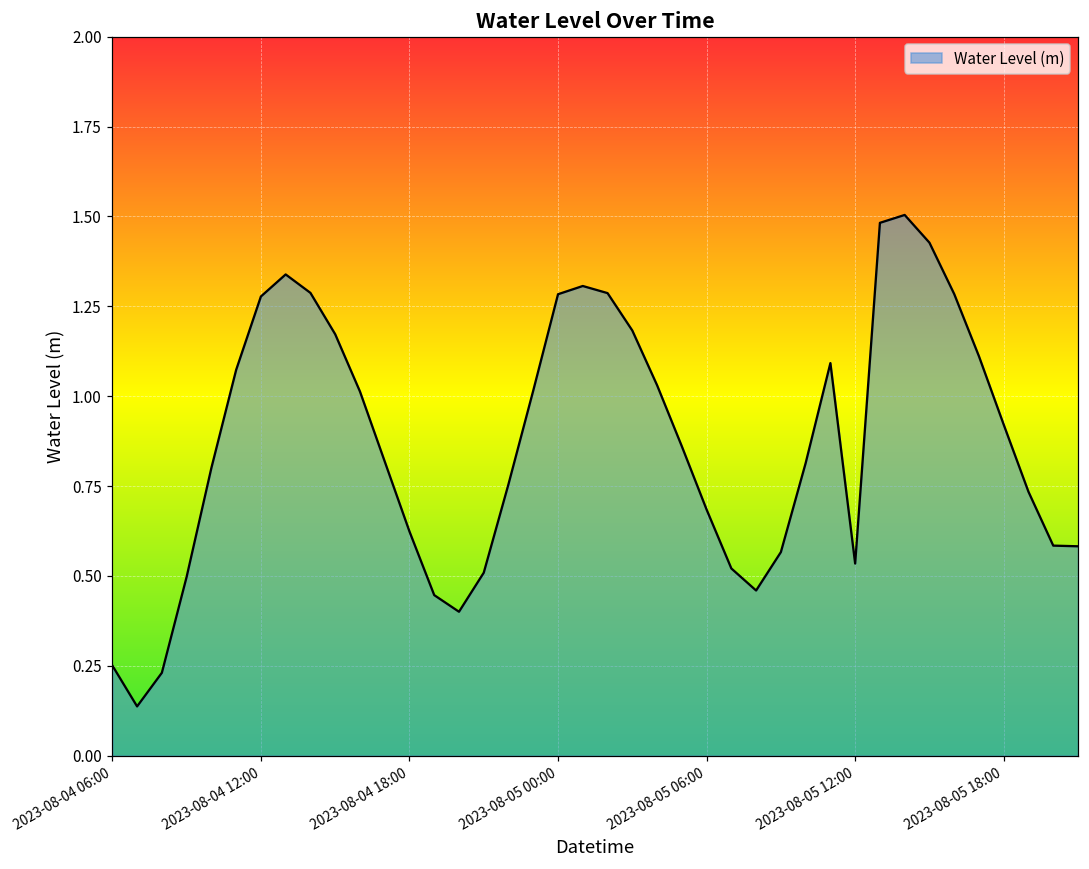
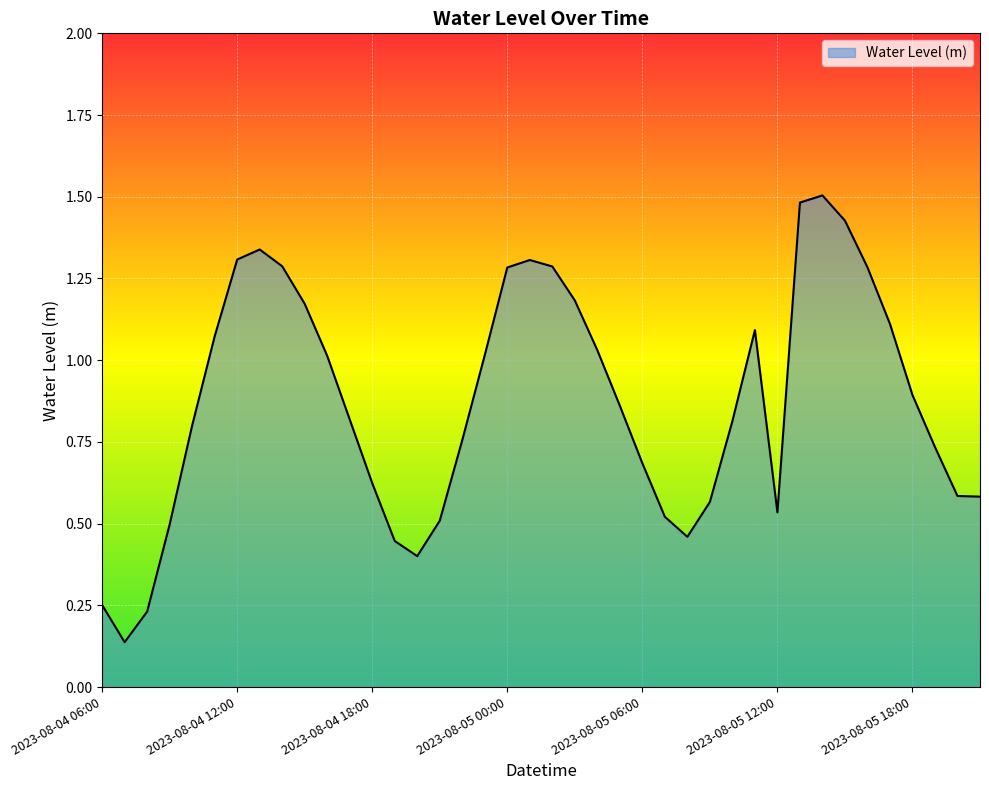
2023-08-04 12:00: 1.28 -> 1.31
2023-08-05 18:00: 0.92 -> 0.89
